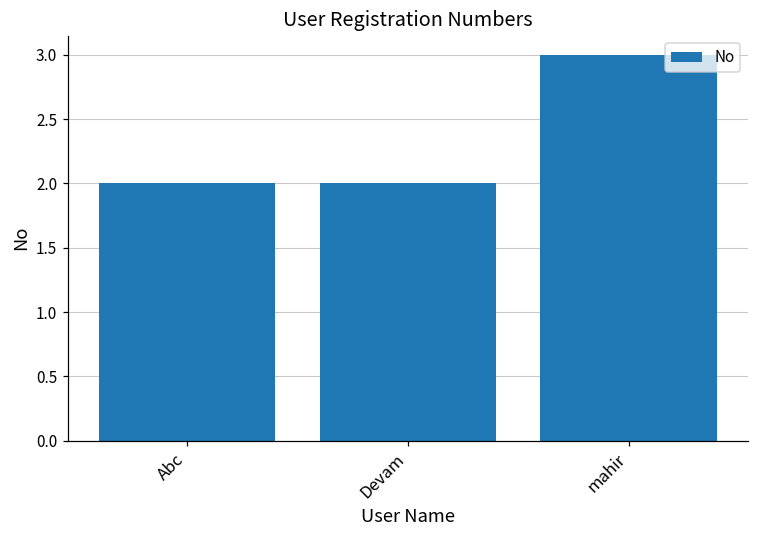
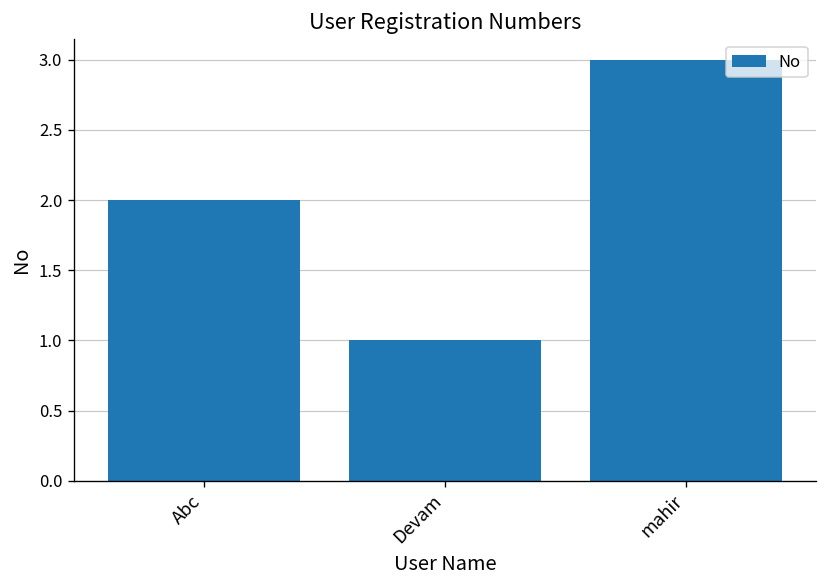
Devam: 2 -> 1
